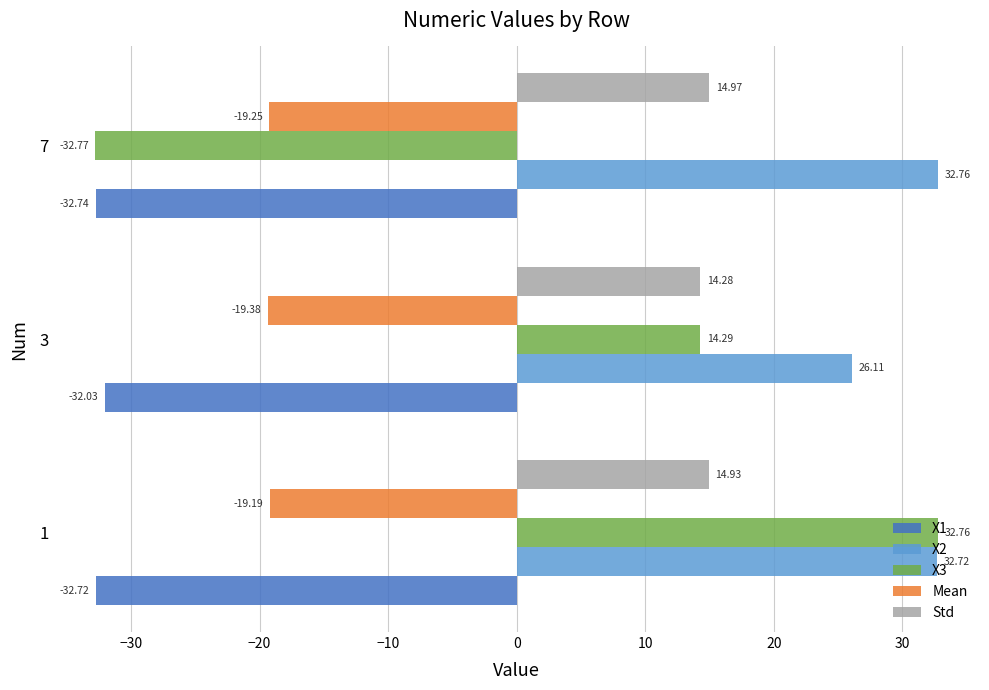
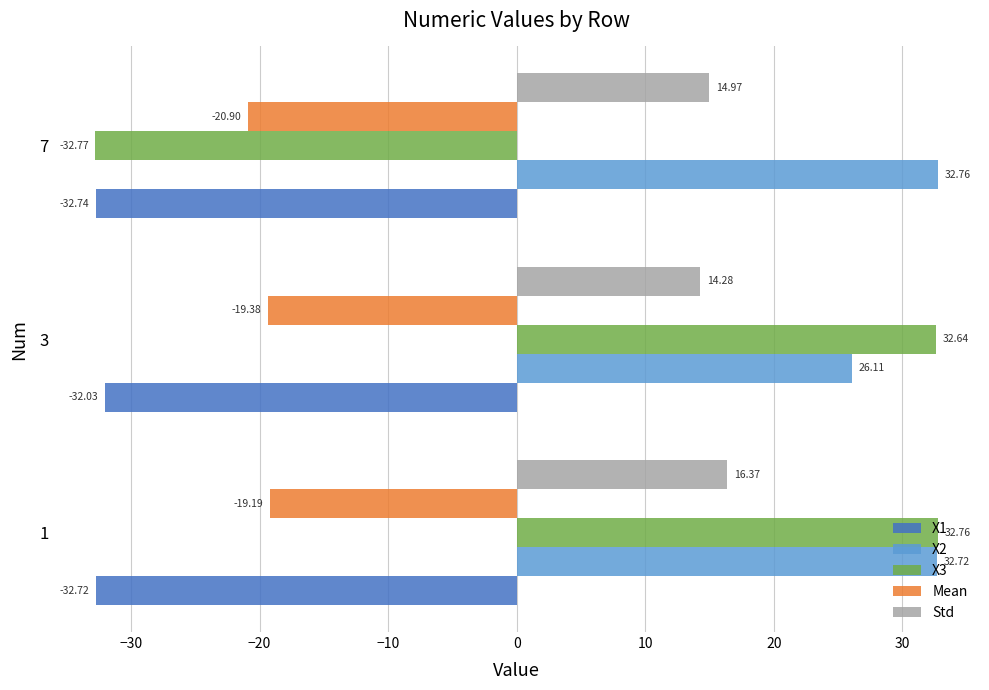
Mean, 7: -19.25 -> -20.90
X3, 3: 14.29 -> 32.64
Std, 1: 14.93 -> 16.37
